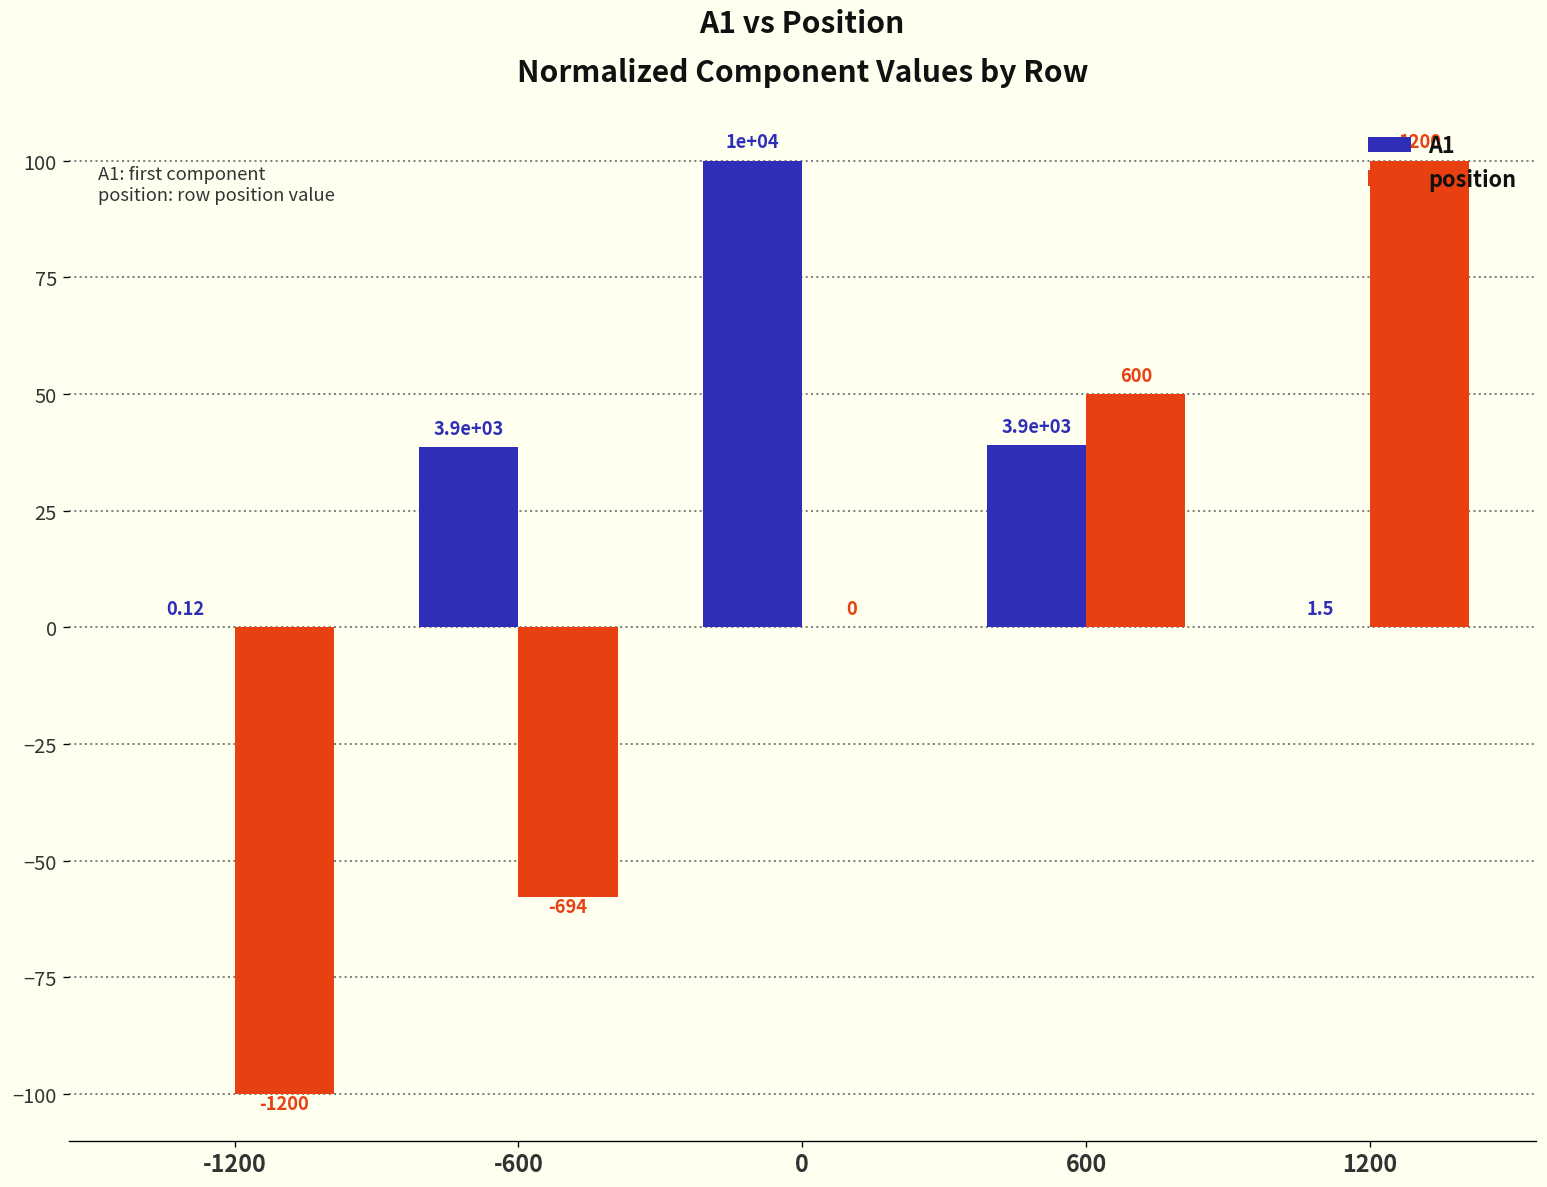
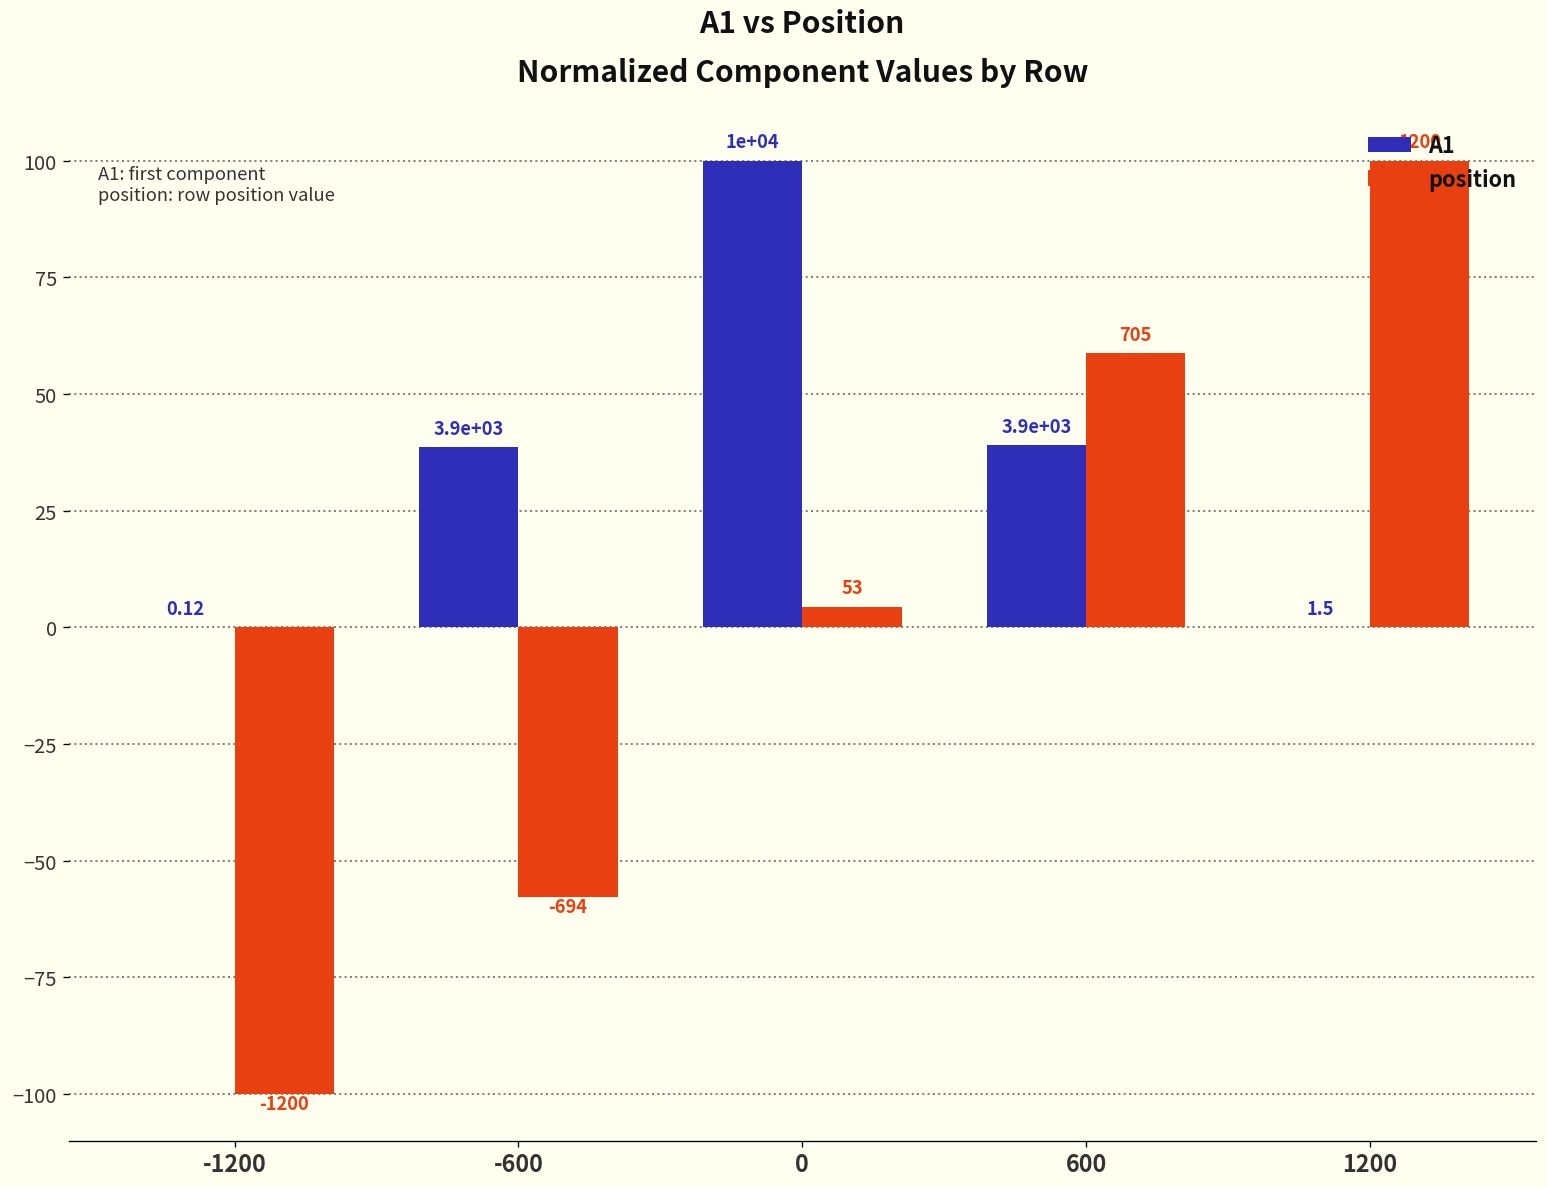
position, 0: 0 -> 53
position, 600: 600 -> 705
